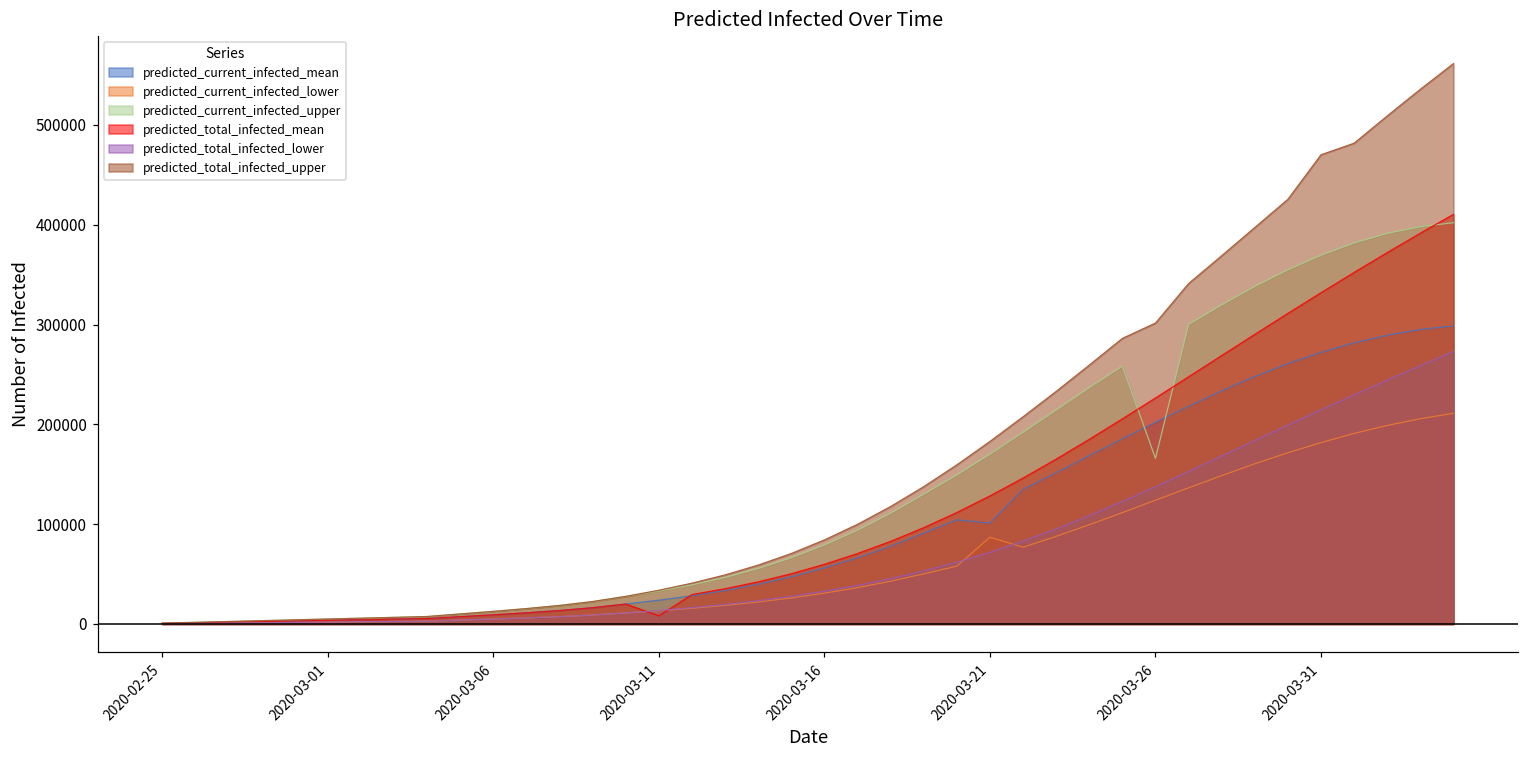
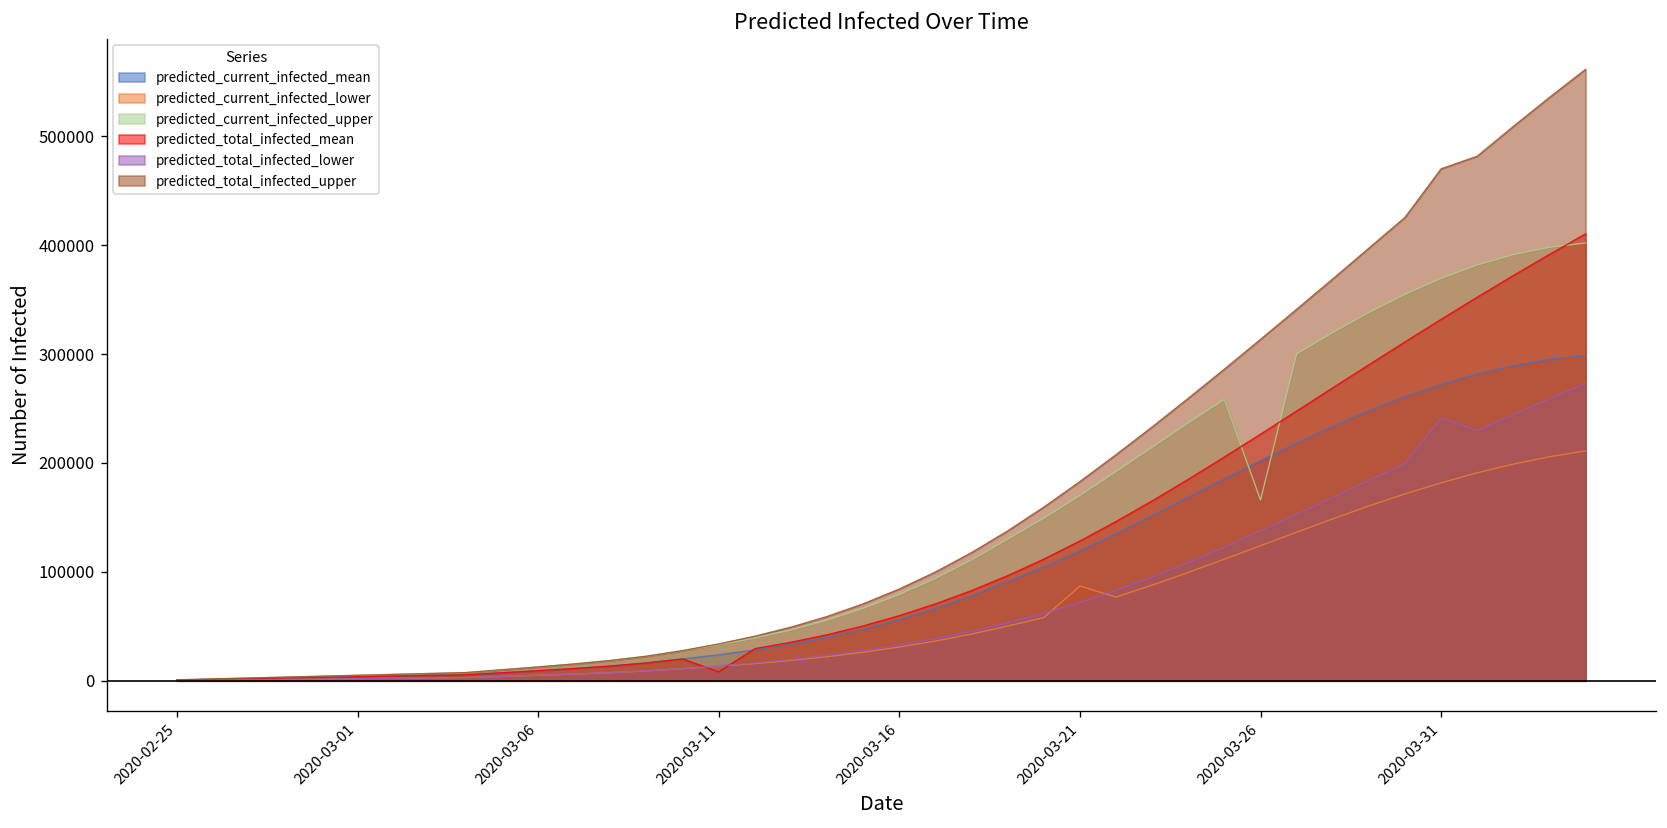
predicted_current_infected_mean, 2020-03-21: 100000 -> 120000
predicted_total_infected_upper, 2020-03-26: 300000 -> 310000
predicted_total_infected_lower, 2020-03-31: 210000 -> 240000
